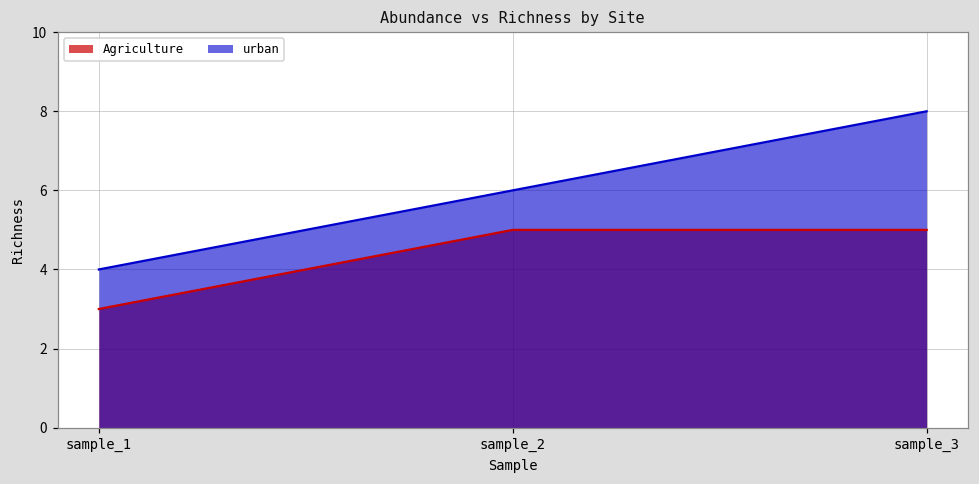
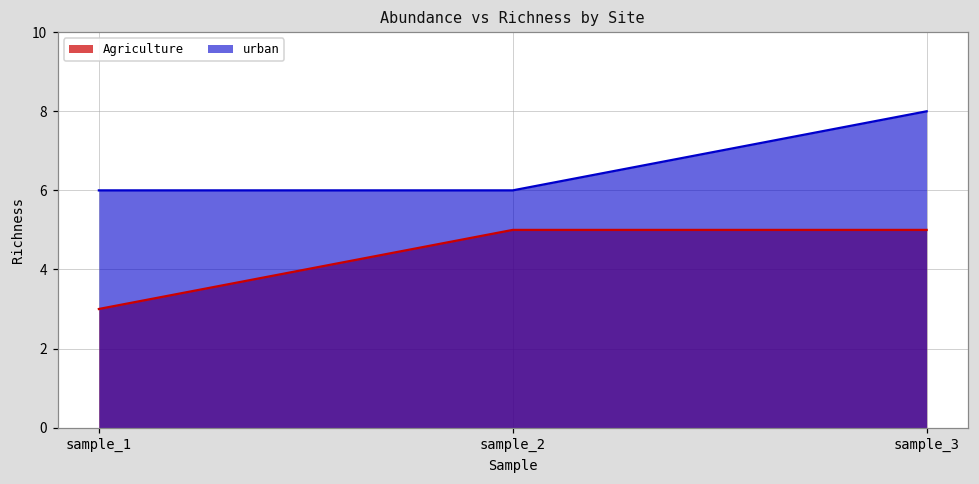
urban, sample_1: 4 -> 6
